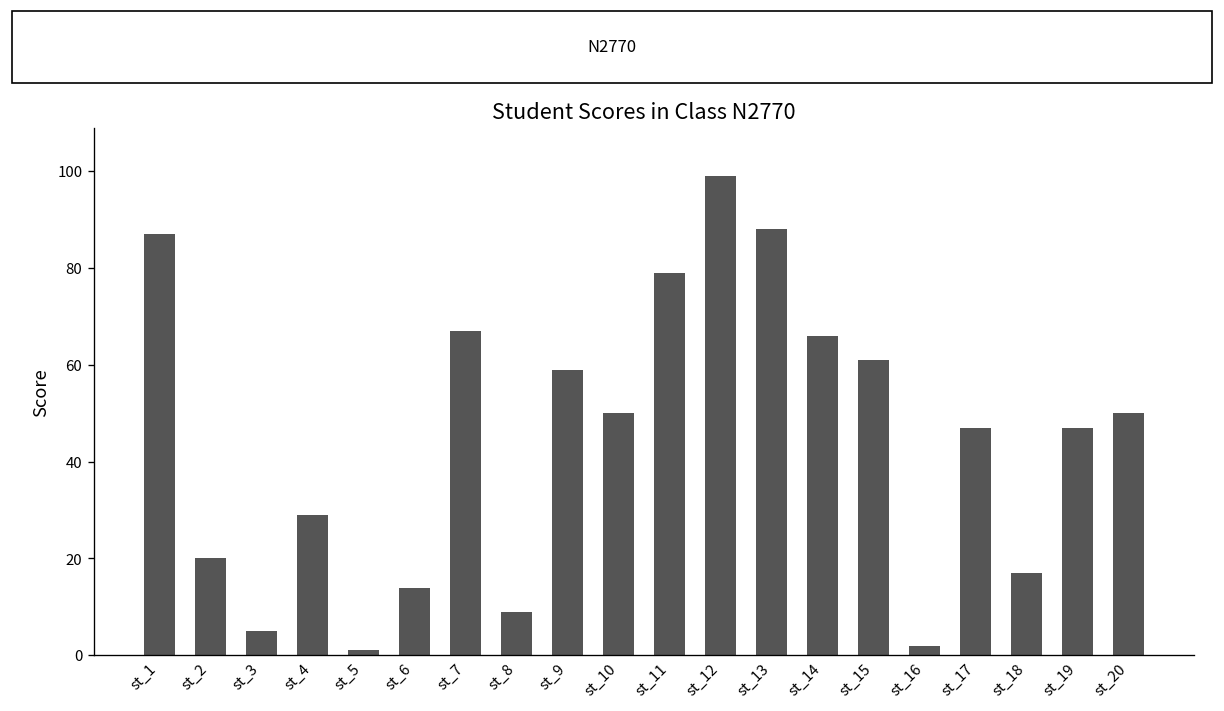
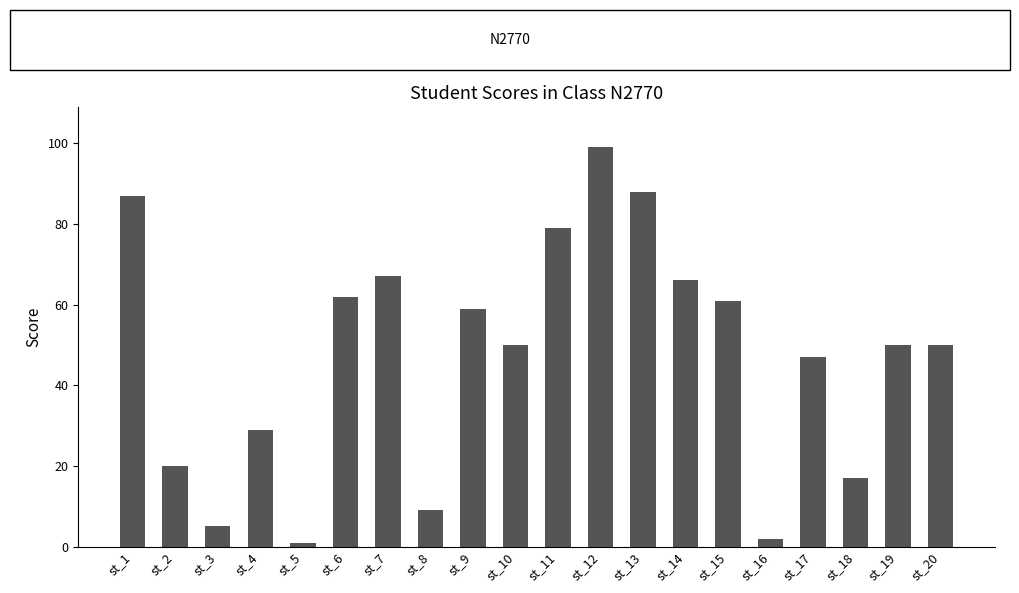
st_6: 14 -> 62
st_19: 47 -> 50
